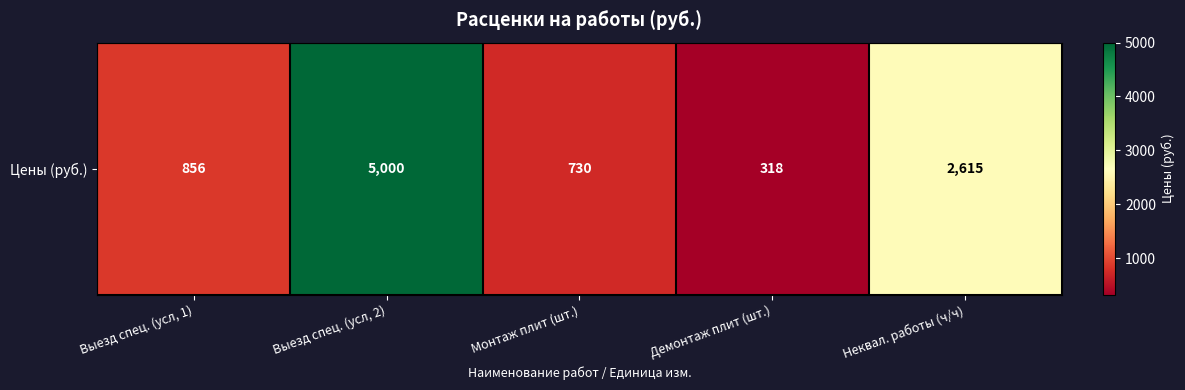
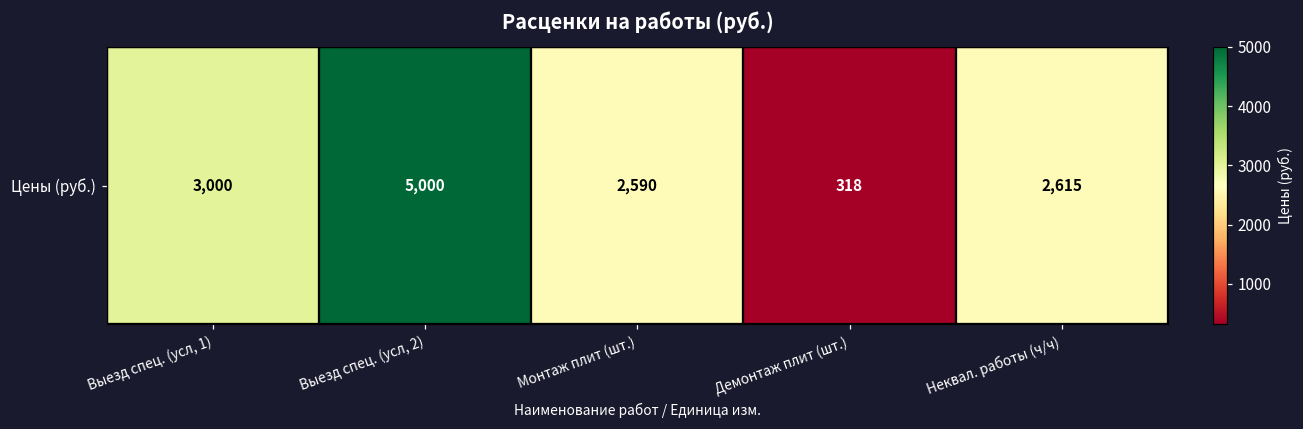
Цены (руб.), Выезд спец. (усл, 1): 856 -> 3,000
Цены (руб.), Монтаж плит (шт.): 730 -> 2,590
